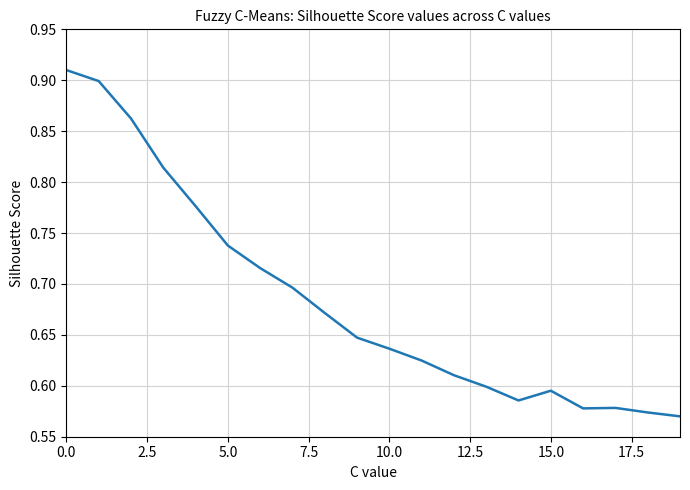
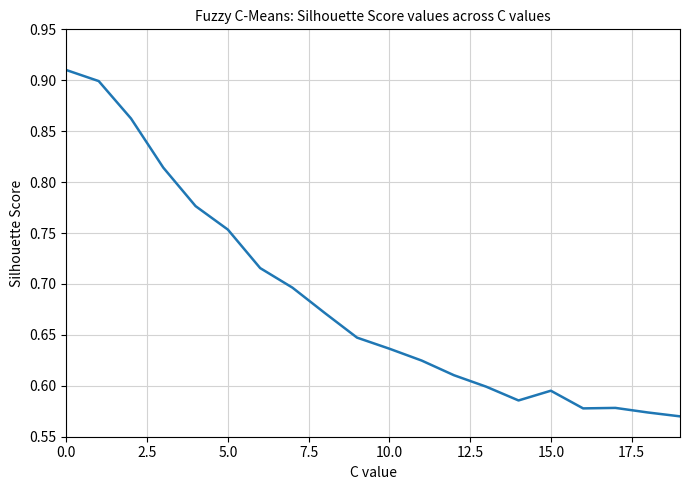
5.0: 0.738 -> 0.753
